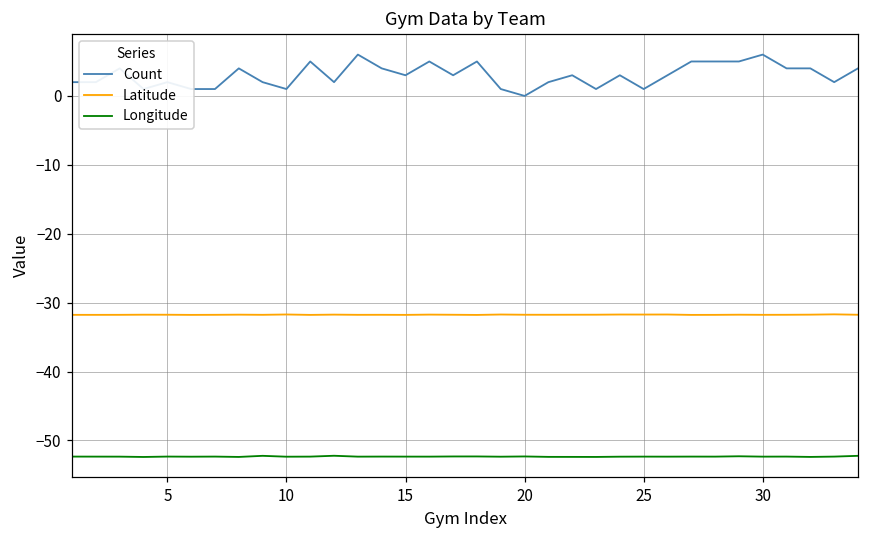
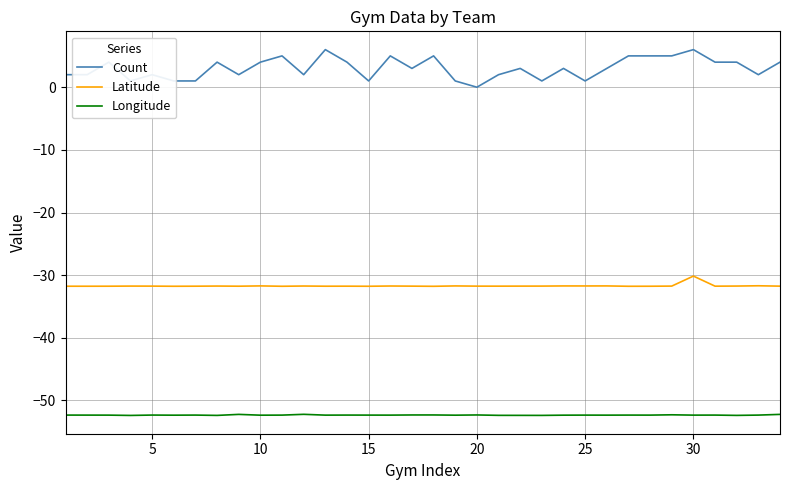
Count, 10: 1 -> 4
Count, 15: 3 -> 1
Latitude, 30: -32 -> -30
